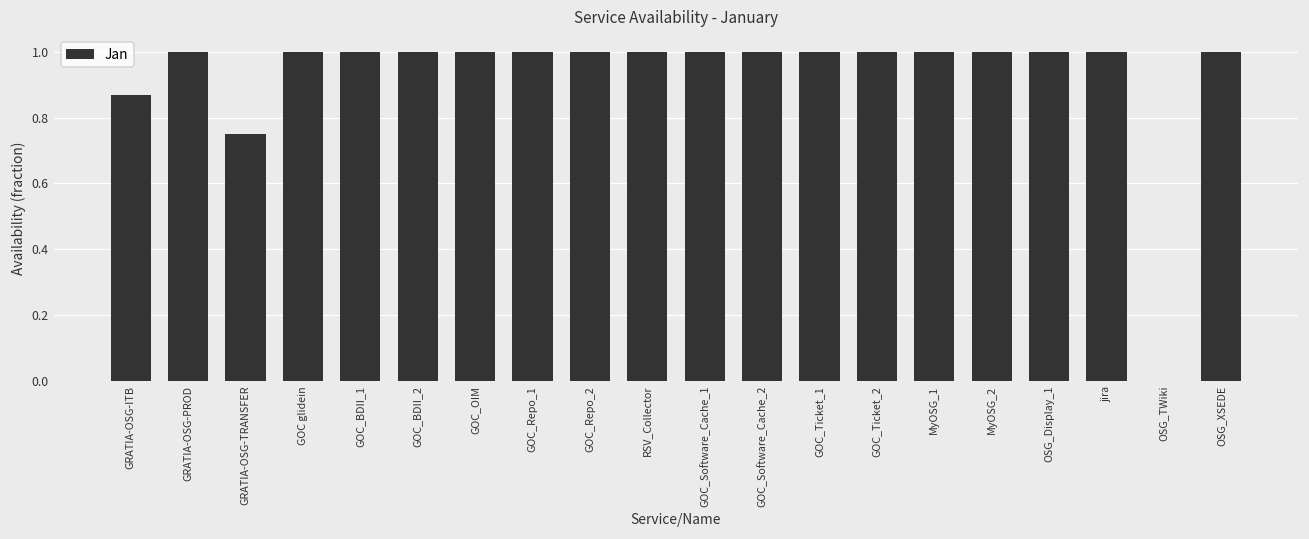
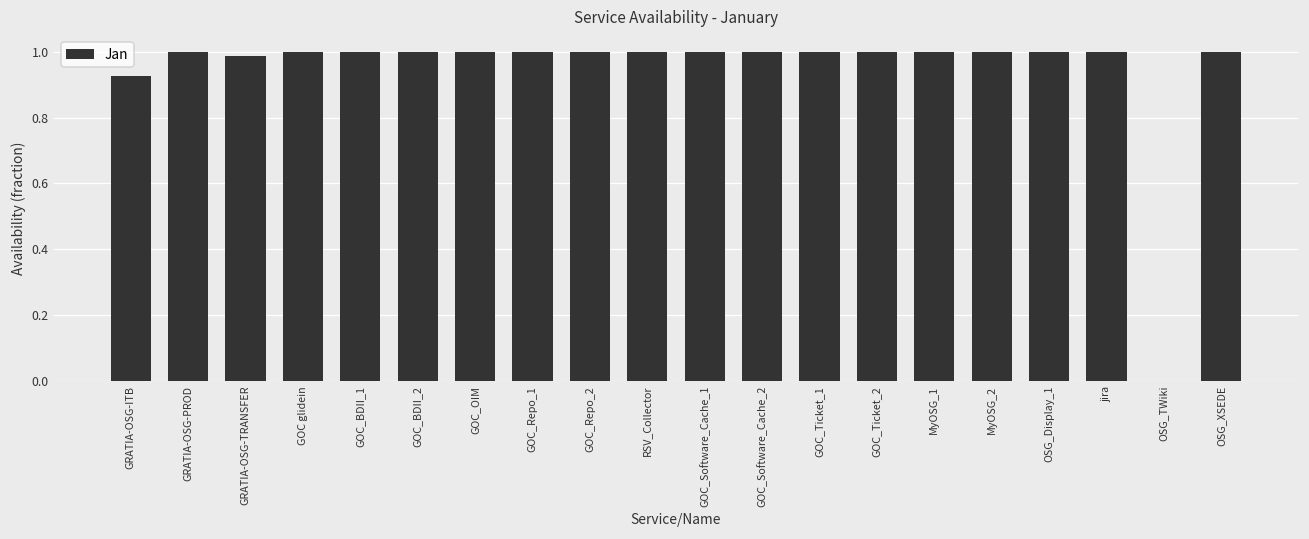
GRATIA-OSG-ITB: 0.87 -> 0.93
GRATIA-OSG-TRANSFER: 0.75 -> 0.99
